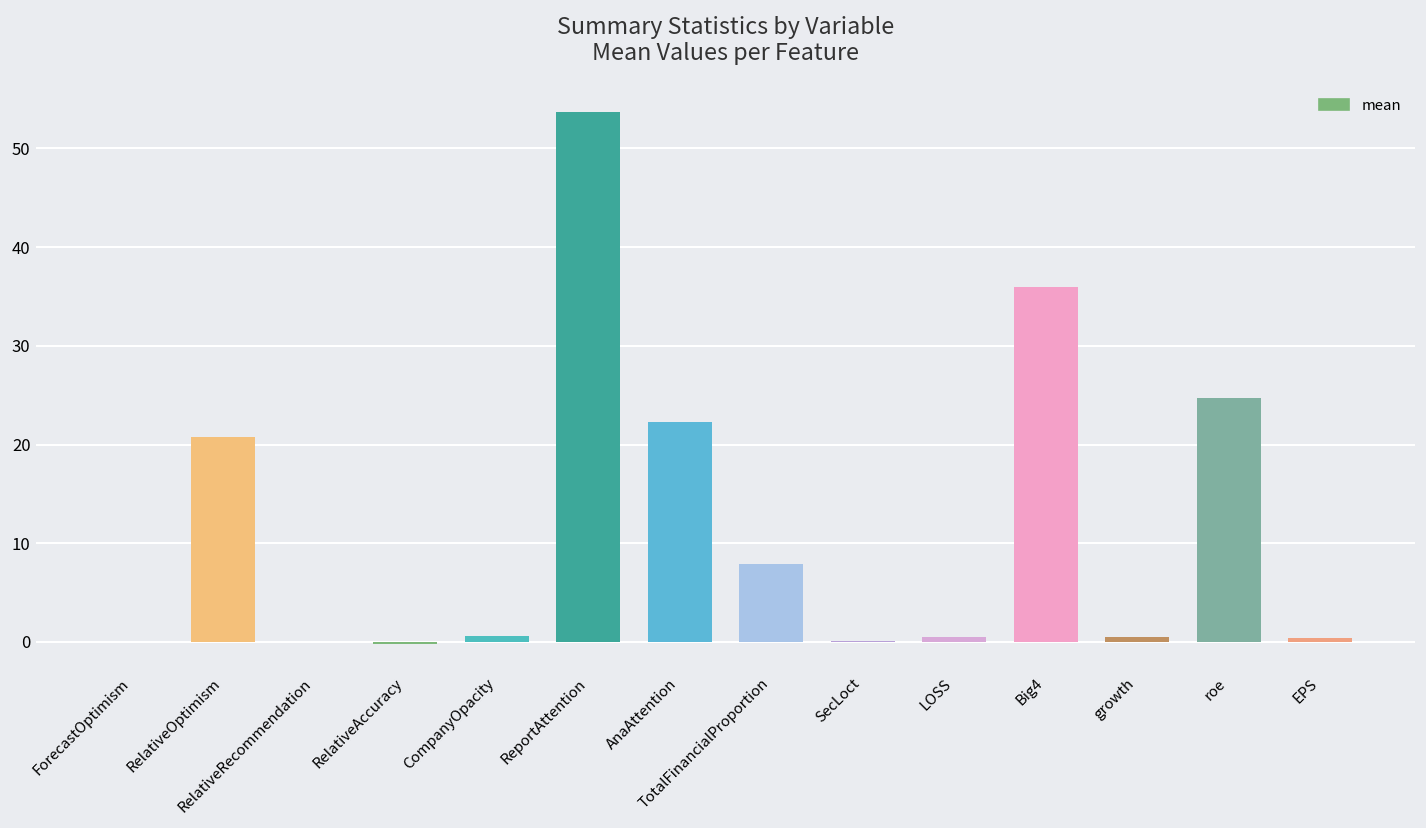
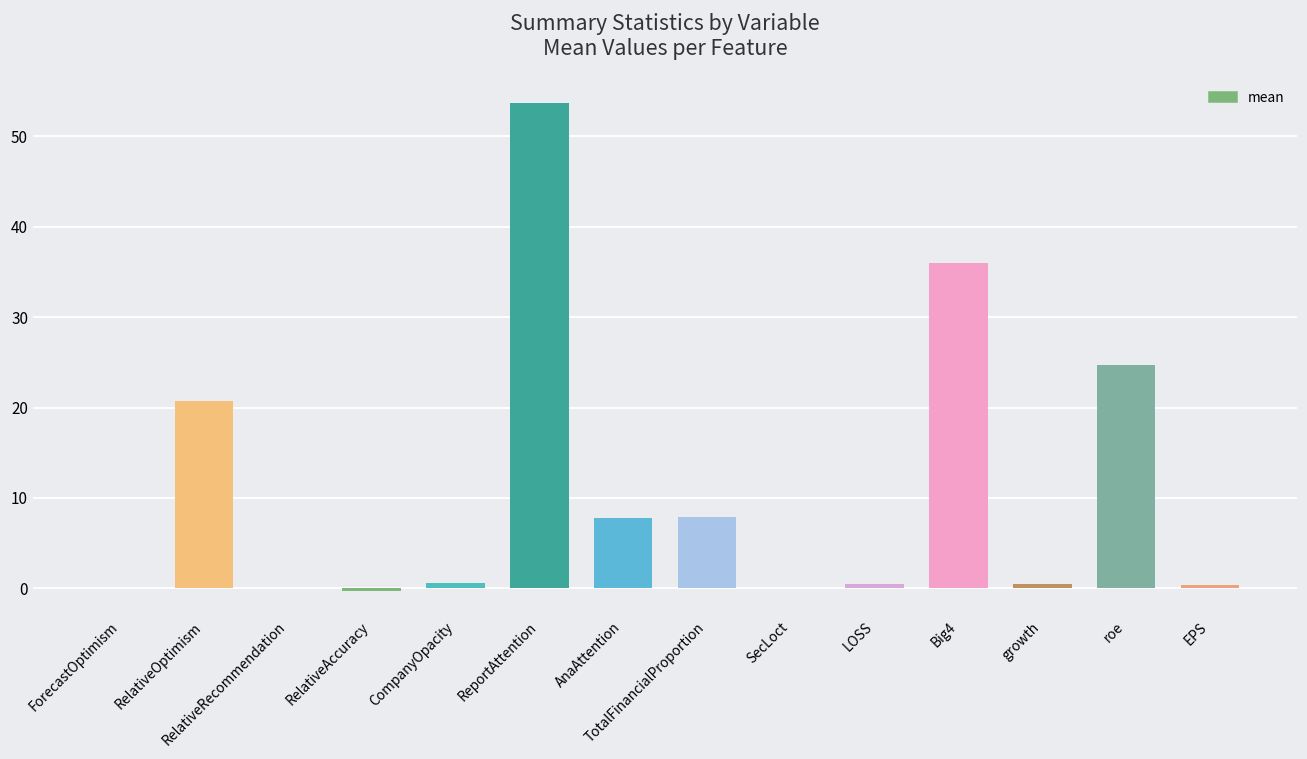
AnaAttention: 22 -> 8
